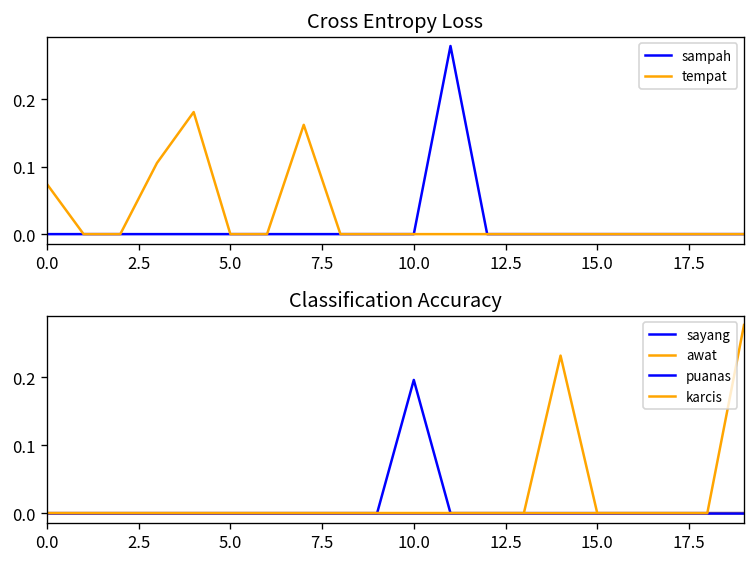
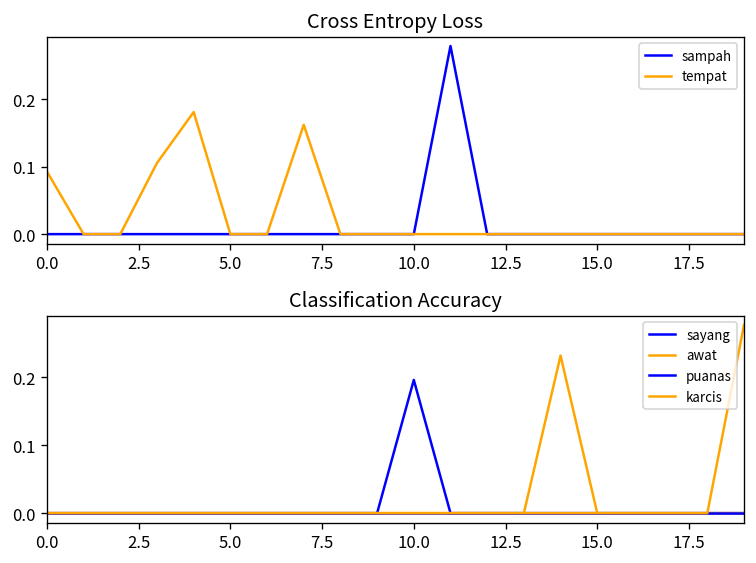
Cross Entropy Loss, tempat, 0.0: 0.07 -> 0.09
